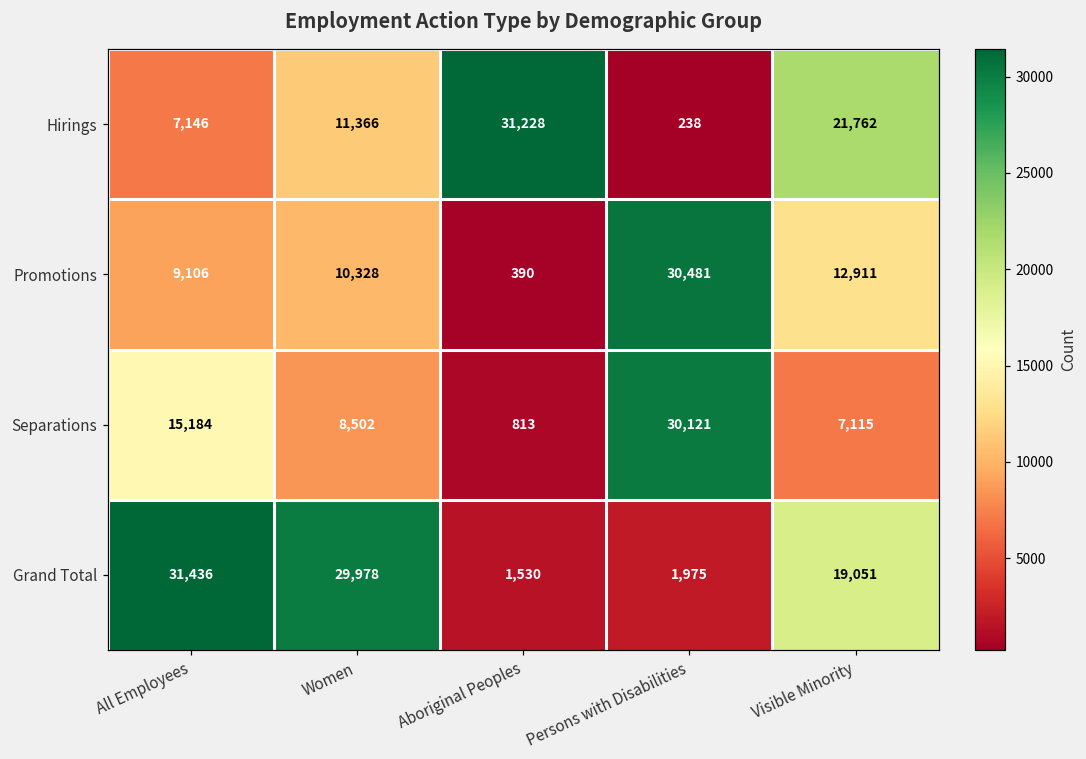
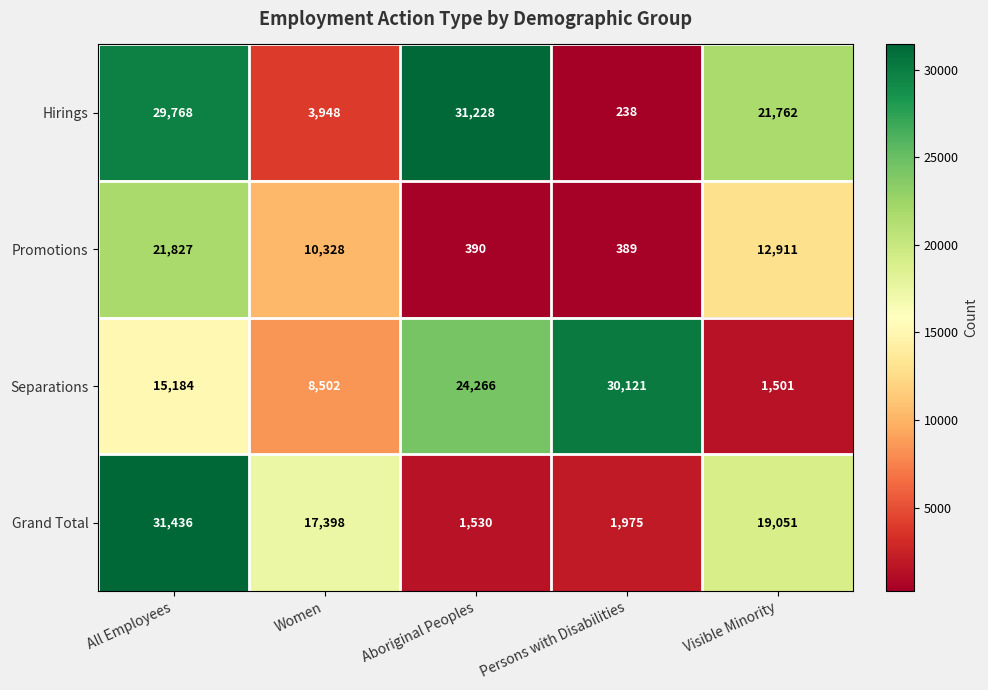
Hirings, All Employees: 7,146 -> 29,768
Hirings, Women: 11,366 -> 3,948
Promotions, All Employees: 9,106 -> 21,827
Promotions, Persons with Disabilities: 30,481 -> 389
Separations, Aboriginal Peoples: 813 -> 24,266
Separations, Visible Minority: 7,115 -> 1,501
Grand Total, Women: 29,978 -> 17,398
